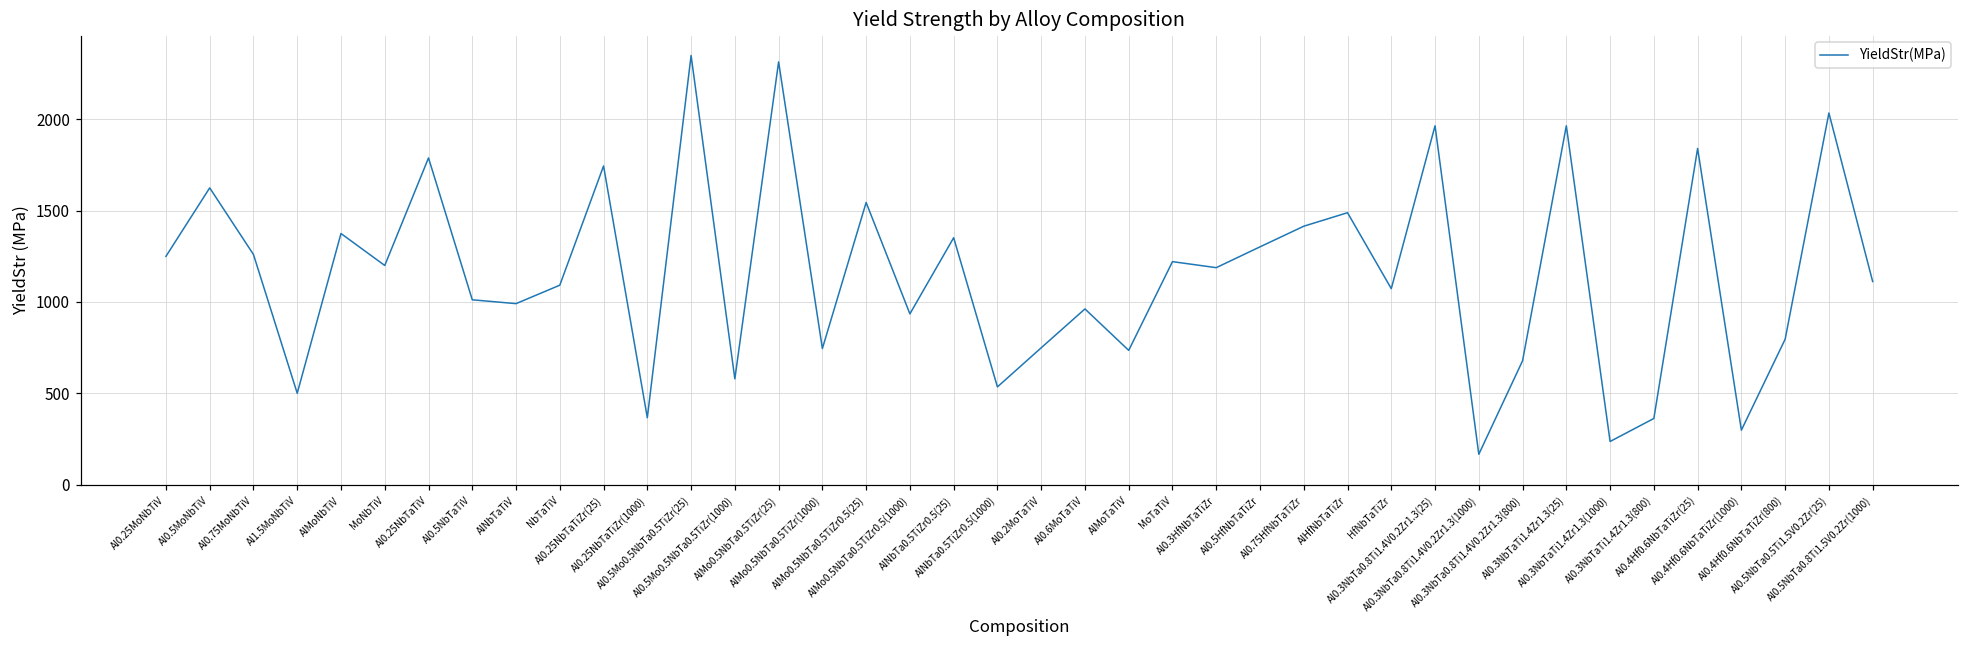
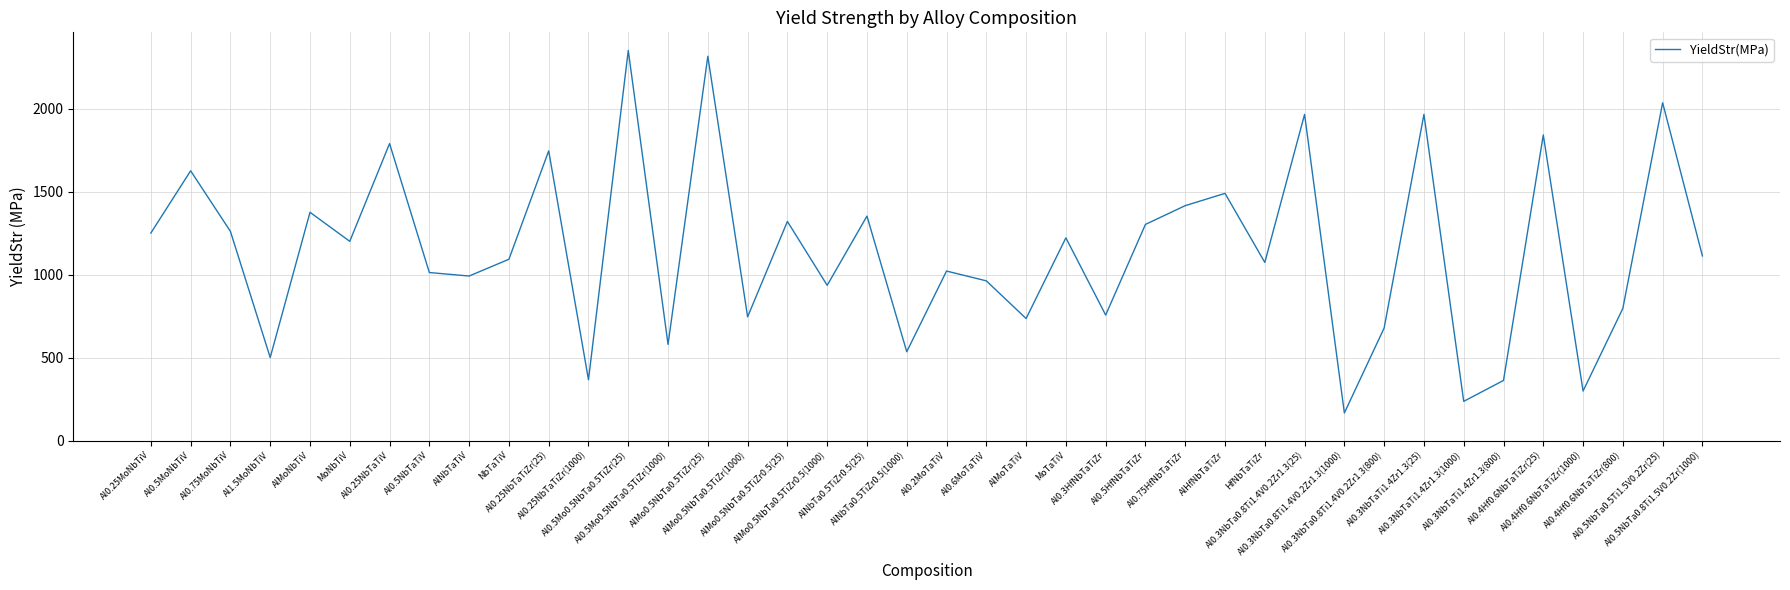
AlMo0.5NbTa0.5TiZr0.5(25): 1550 -> 1320
Al0.2MoTaTiV: 750 -> 1020
Al0.3HfNbTaTiZr: 1190 -> 760
